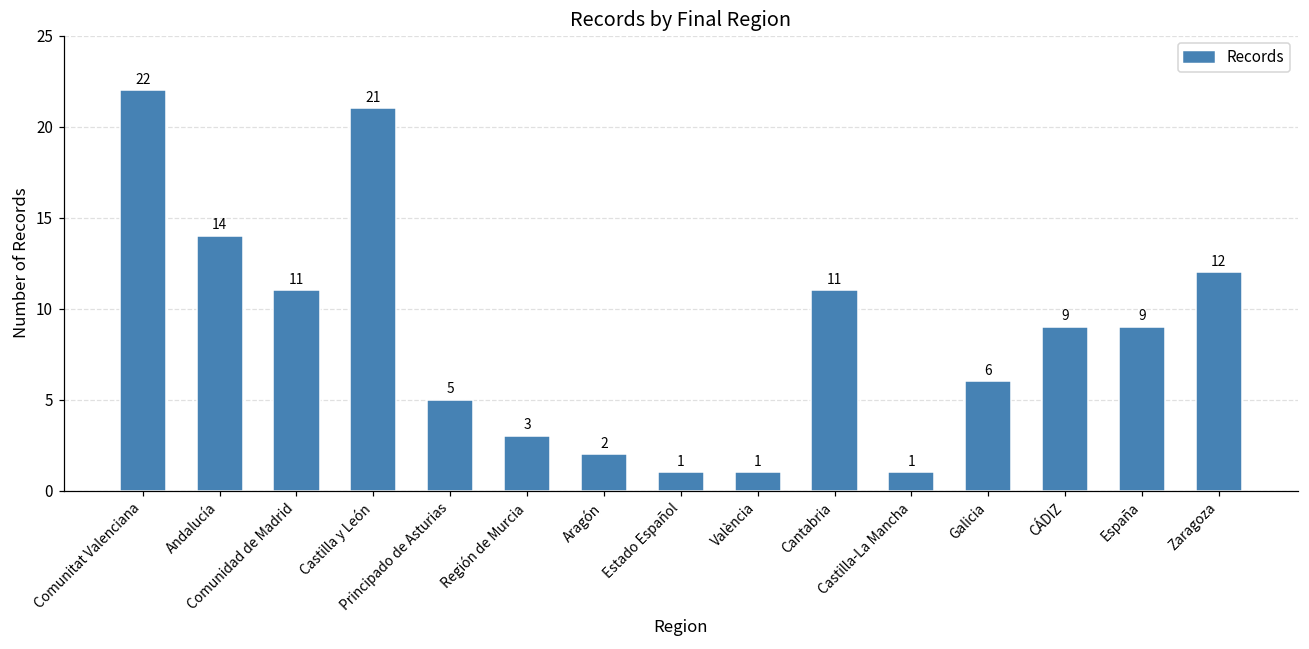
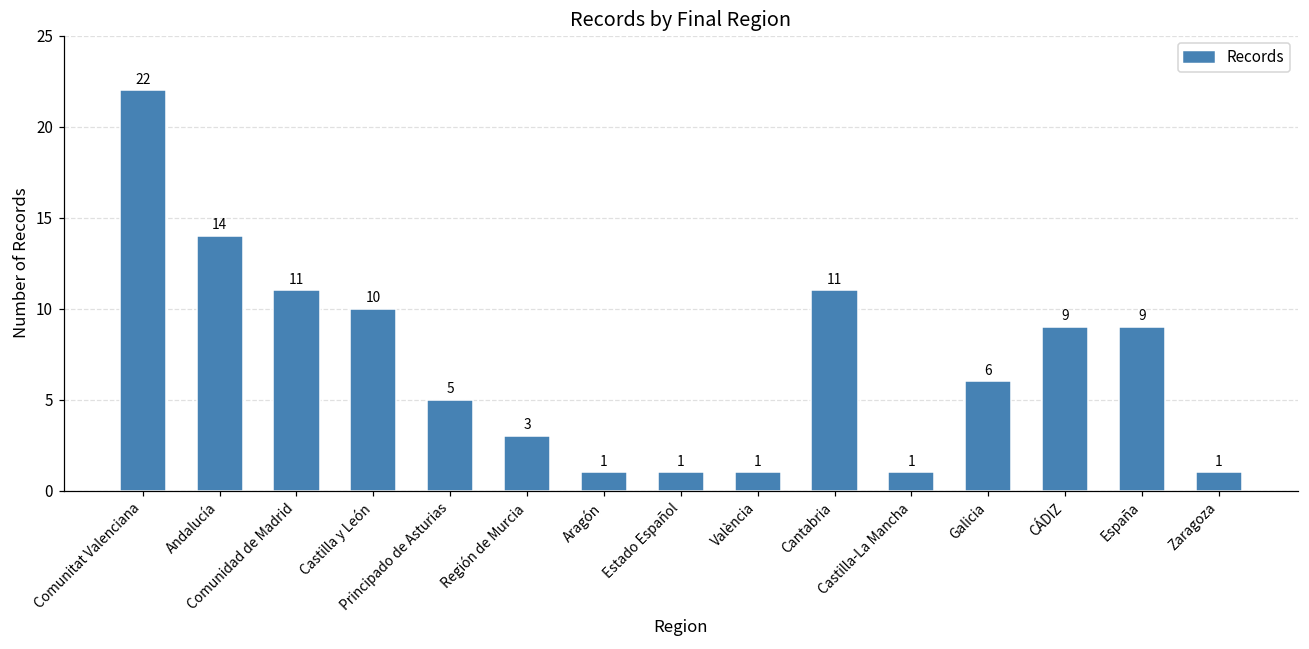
Castilla y León: 21 -> 10
Aragón: 2 -> 1
Zaragoza: 12 -> 1
